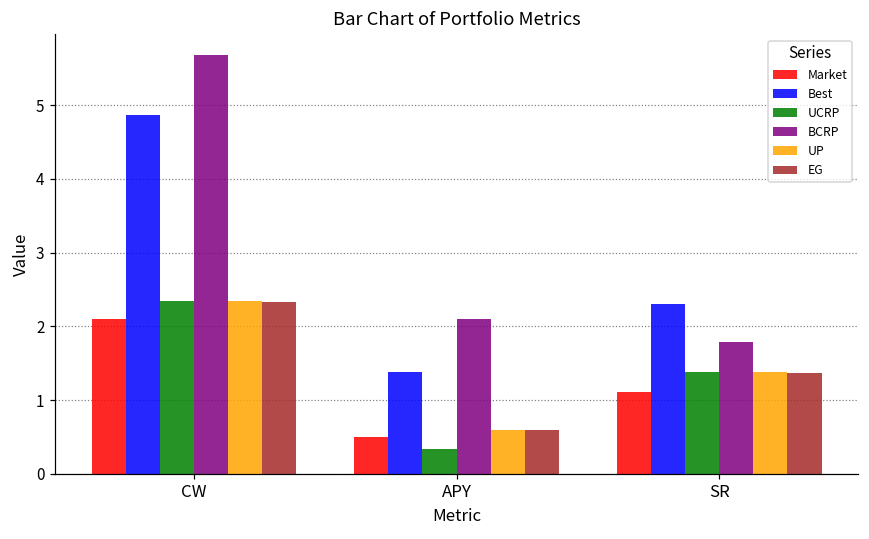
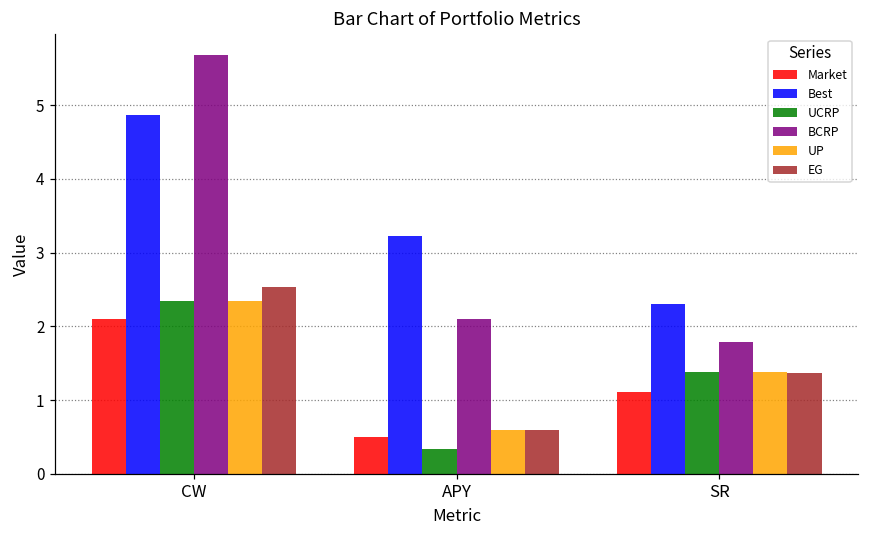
EG, CW: 2.3 -> 2.5
Best, APY: 1.4 -> 3.2
